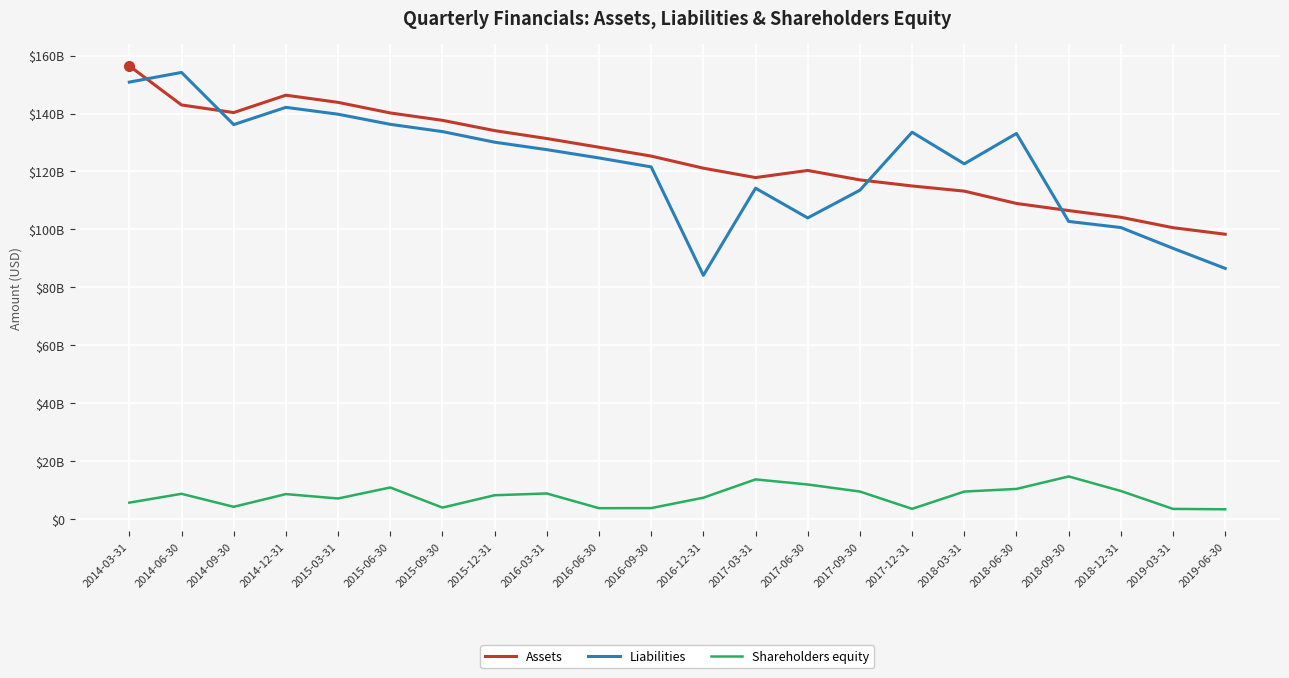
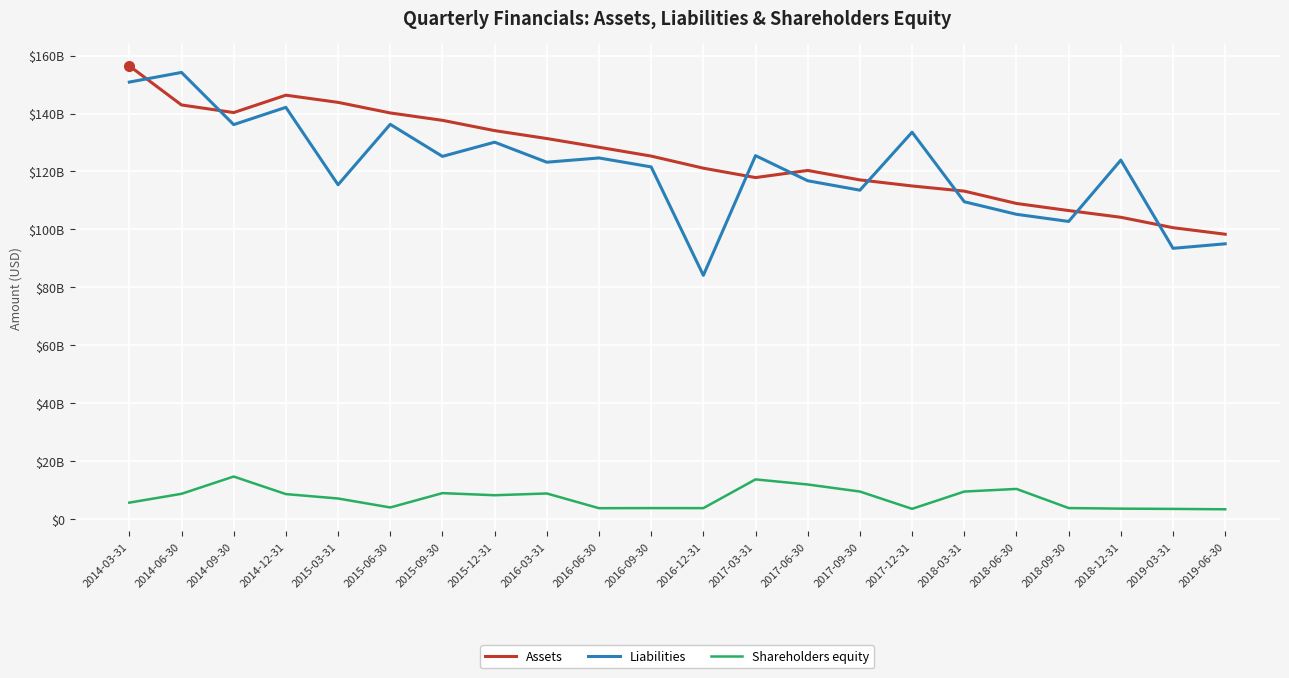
Shareholders equity, 2014-09-30: $4000000000 -> $15000000000
Liabilities, 2015-03-31: $140000000000 -> $115000000000
Shareholders equity, 2015-06-30: $11000000000 -> $4000000000
Liabilities, 2015-09-30: $134000000000 -> $125000000000
Shareholders equity, 2015-09-30: $4000000000 -> $9000000000
Liabilities, 2016-03-31: $128000000000 -> $123000000000
Shareholders equity, 2016-12-31: $7000000000 -> $4000000000
Liabilities, 2017-03-31: $114000000000 -> $125000000000
Liabilities, 2017-06-30: $104000000000 -> $117000000000
Liabilities, 2018-03-31: $123000000000 -> $110000000000
Liabilities, 2018-06-30: $133000000000 -> $105000000000
Shareholders equity, 2018-09-30: $15000000000 -> $4000000000
Liabilities, 2018-12-31: $101000000000 -> $124000000000
Shareholders equity, 2018-12-31: $10000000000 -> $4000000000
Liabilities, 2019-06-30: $87000000000 -> $95000000000
